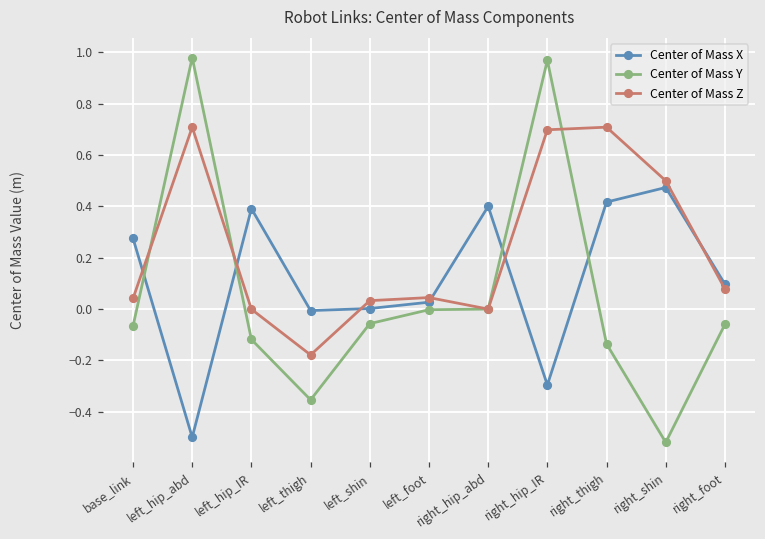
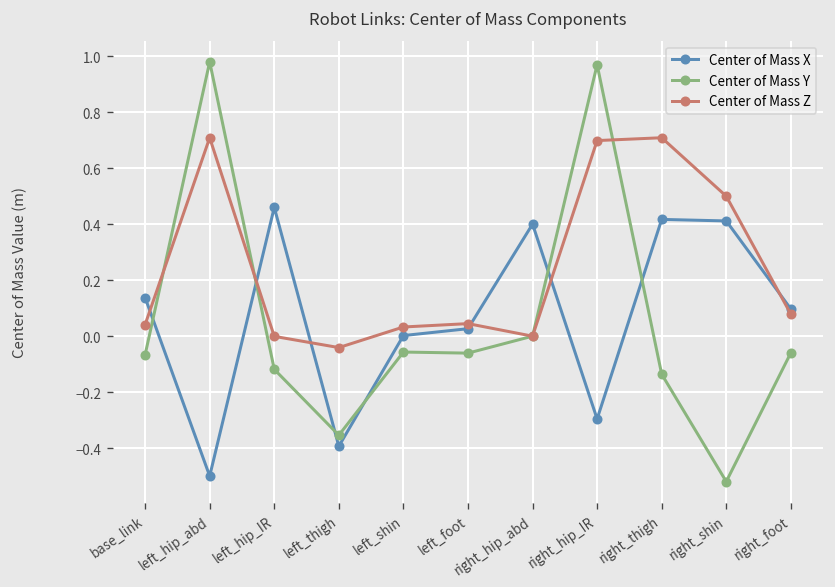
Center of Mass X, base_link: 0.28 -> 0.14
Center of Mass X, left_hip_IR: 0.39 -> 0.46
Center of Mass X, left_thigh: -0.01 -> -0.39
Center of Mass Z, left_thigh: -0.18 -> -0.04
Center of Mass Y, left_foot: 0.00 -> -0.06
Center of Mass X, right_shin: 0.47 -> 0.41
